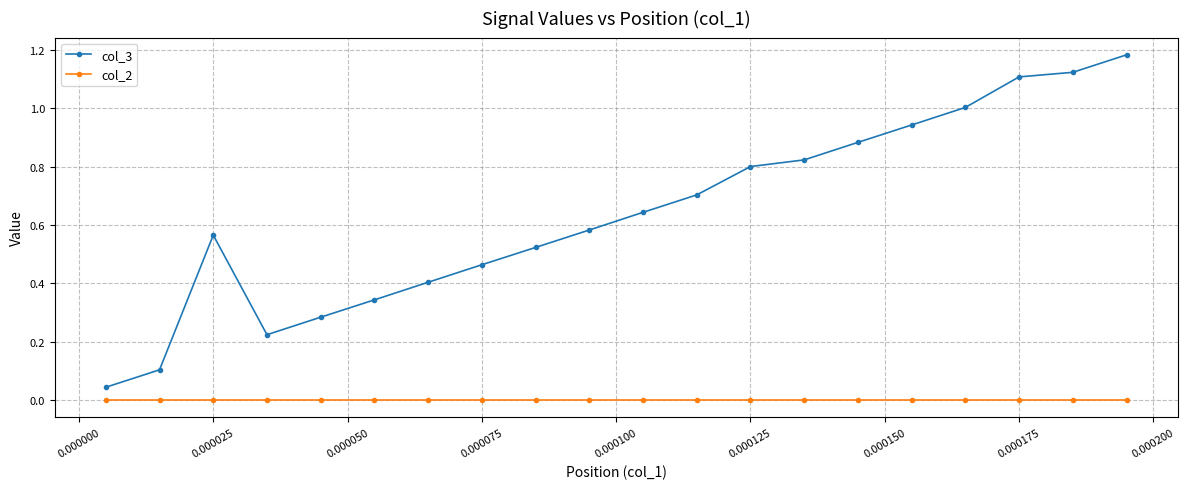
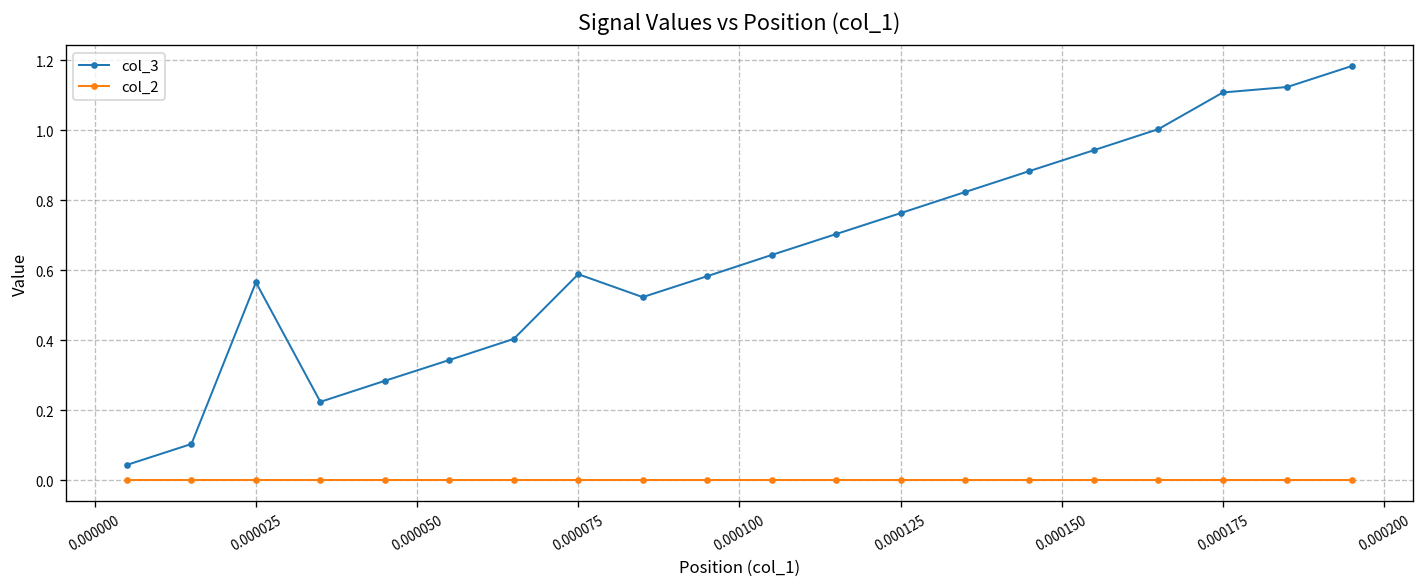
col_3, 0.000075: 0.46 -> 0.59
col_3, 0.000125: 0.80 -> 0.76
